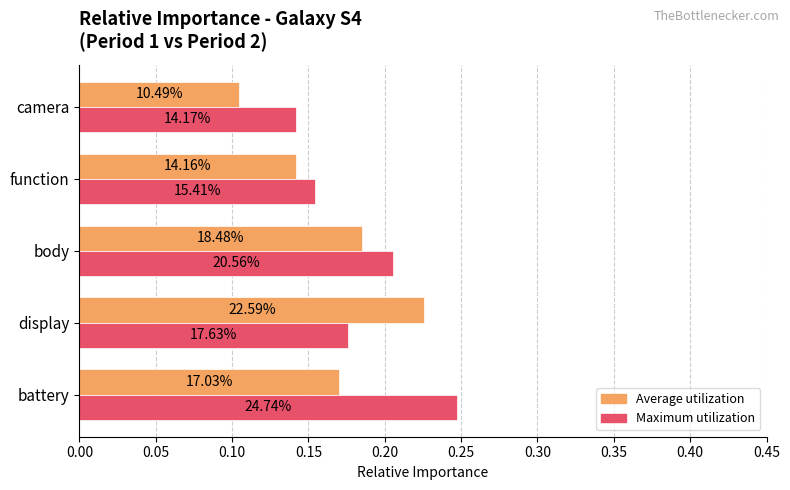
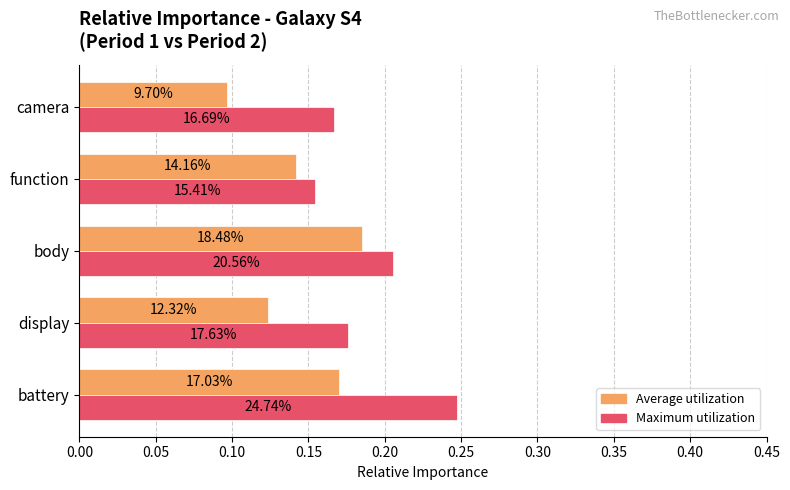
Average utilization, camera: 10.49% -> 9.70%
Maximum utilization, camera: 14.17% -> 16.69%
Average utilization, display: 22.59% -> 12.32%
